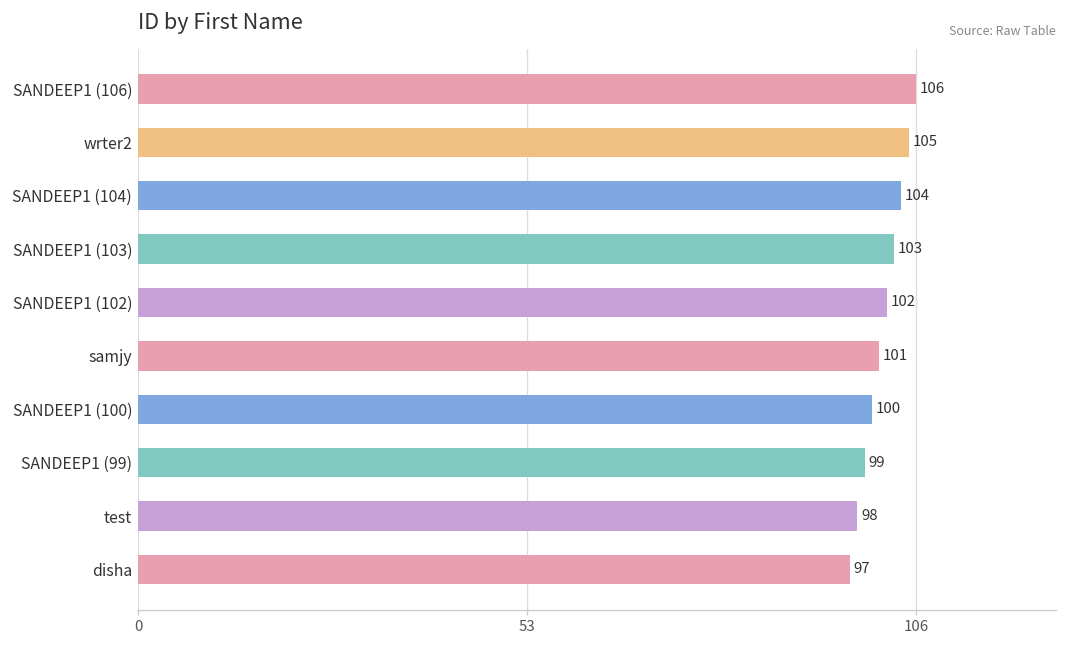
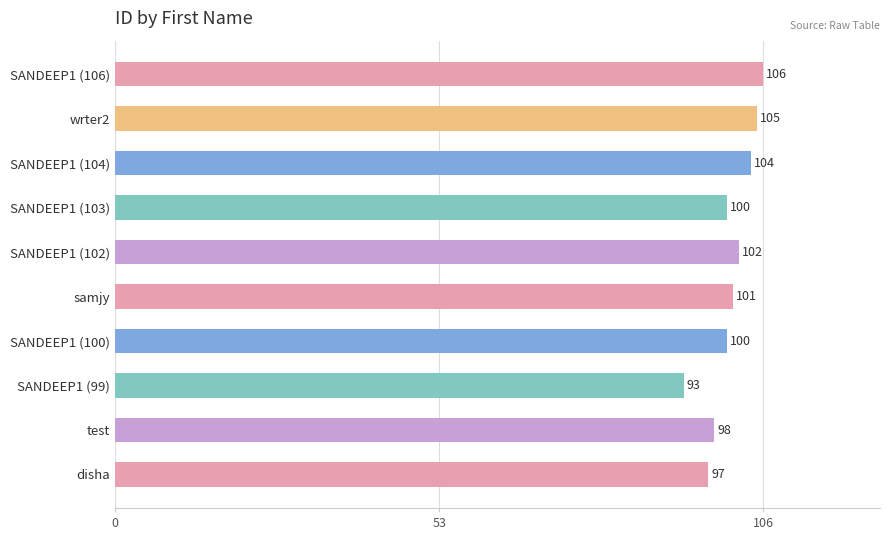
SANDEEP1 (103): 103 -> 100
SANDEEP1 (99): 99 -> 93
